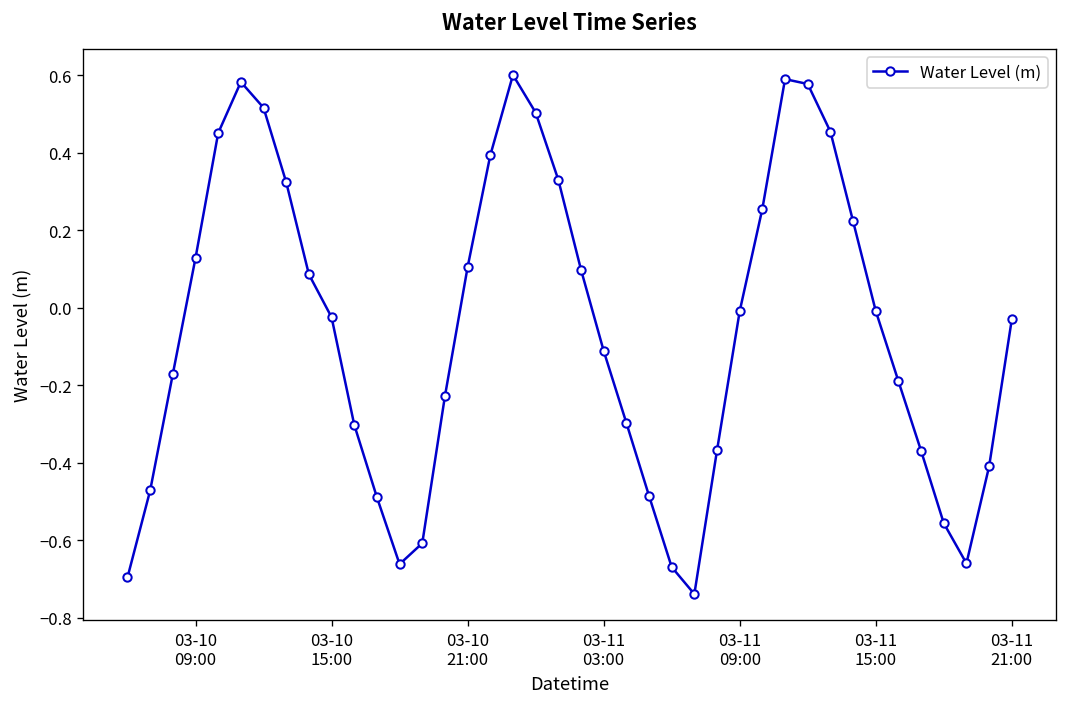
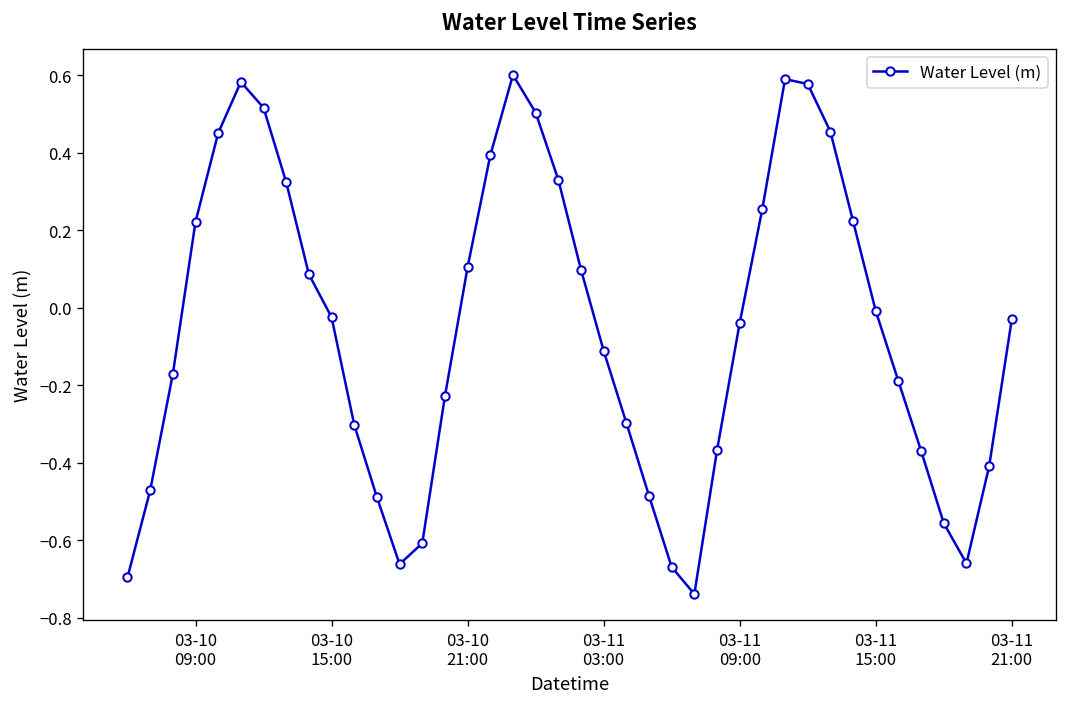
03-10 09:00: 0.13 -> 0.22
03-11 09:00: -0.01 -> -0.04
